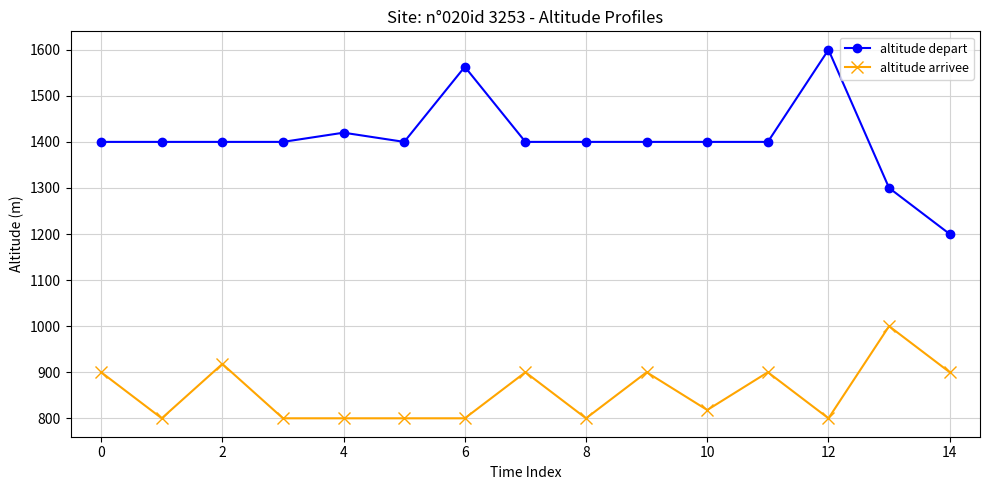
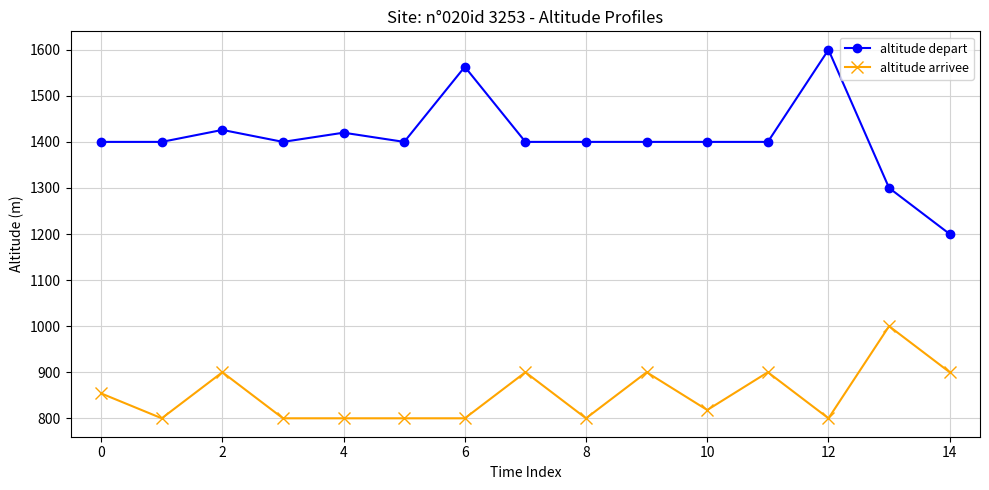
altitude arrivee, 0: 900 -> 850
altitude depart, 2: 1400 -> 1430
altitude arrivee, 2: 920 -> 900
